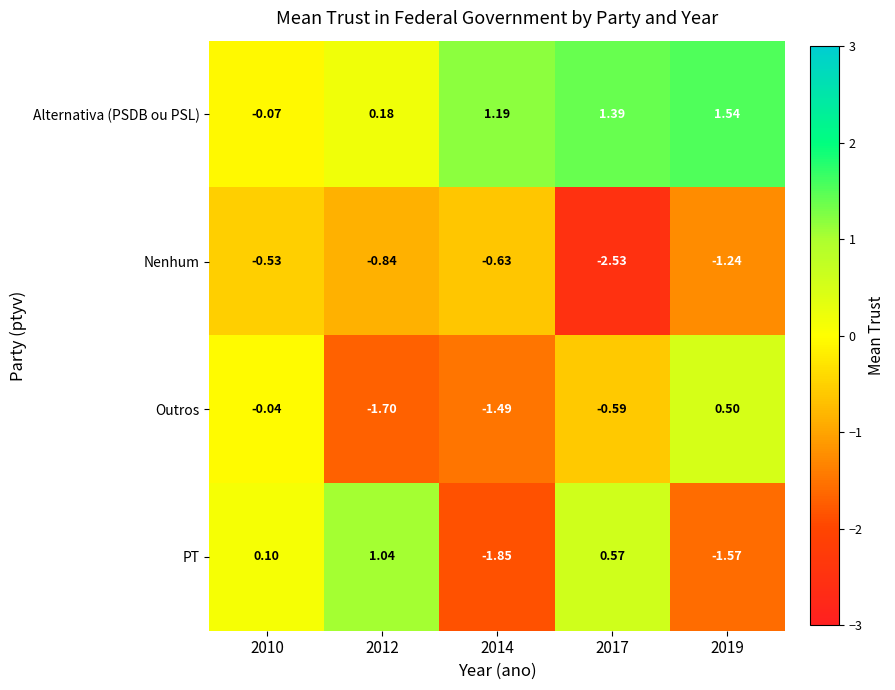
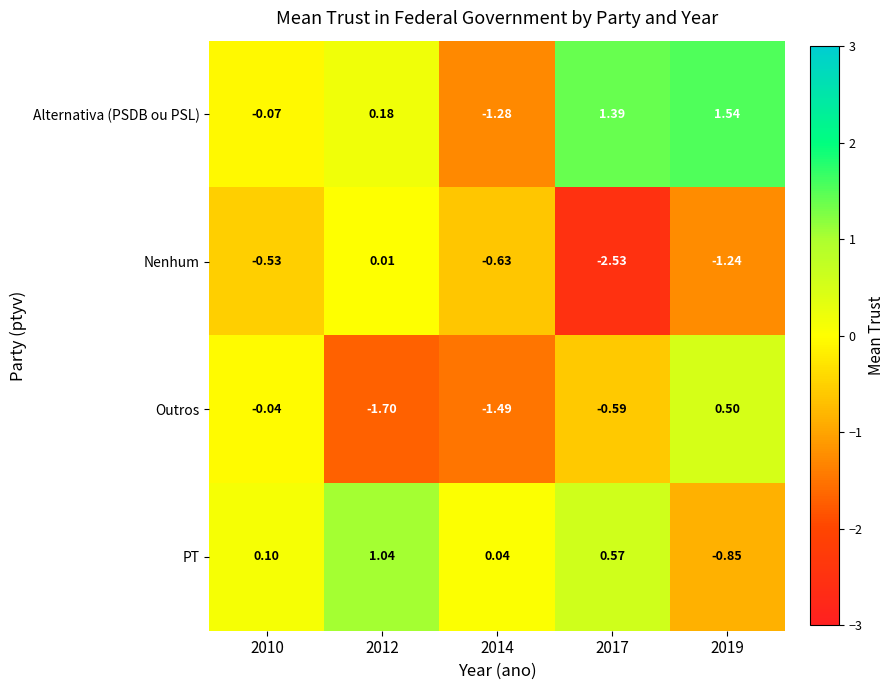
Alternativa (PSDB ou PSL), 2014: 1.19 -> -1.28
Nenhum, 2012: -0.84 -> 0.01
PT, 2014: -1.85 -> 0.04
PT, 2019: -1.57 -> -0.85
